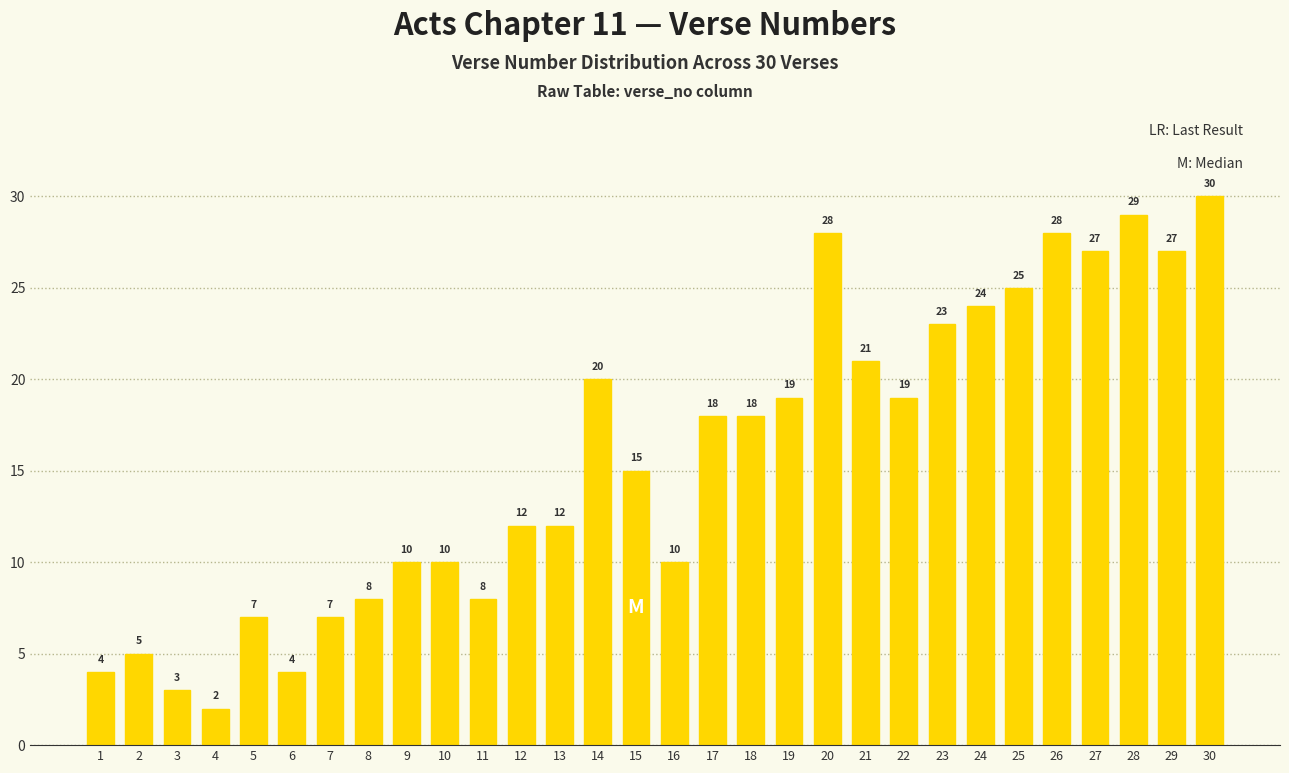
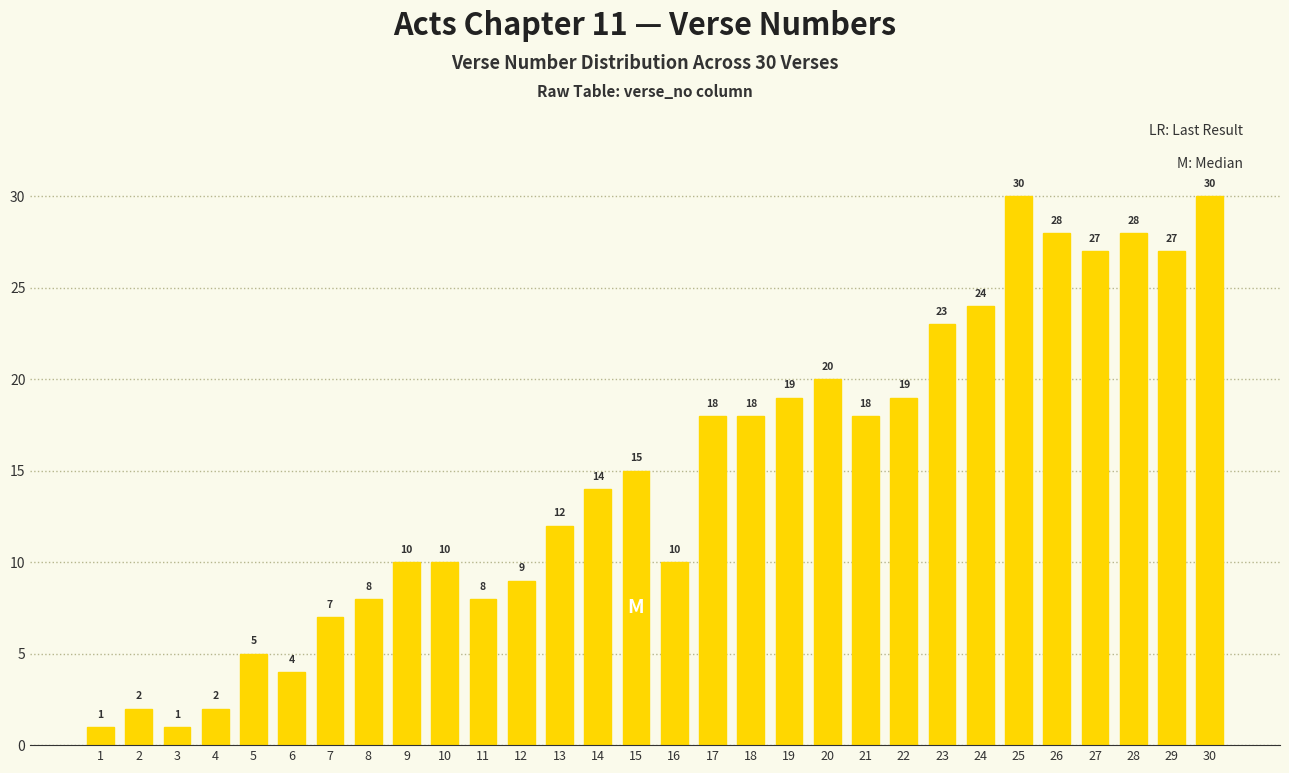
1: 4 -> 1
2: 5 -> 2
3: 3 -> 1
5: 7 -> 5
12: 12 -> 9
14: 20 -> 14
20: 28 -> 20
21: 21 -> 18
25: 25 -> 30
28: 29 -> 28
